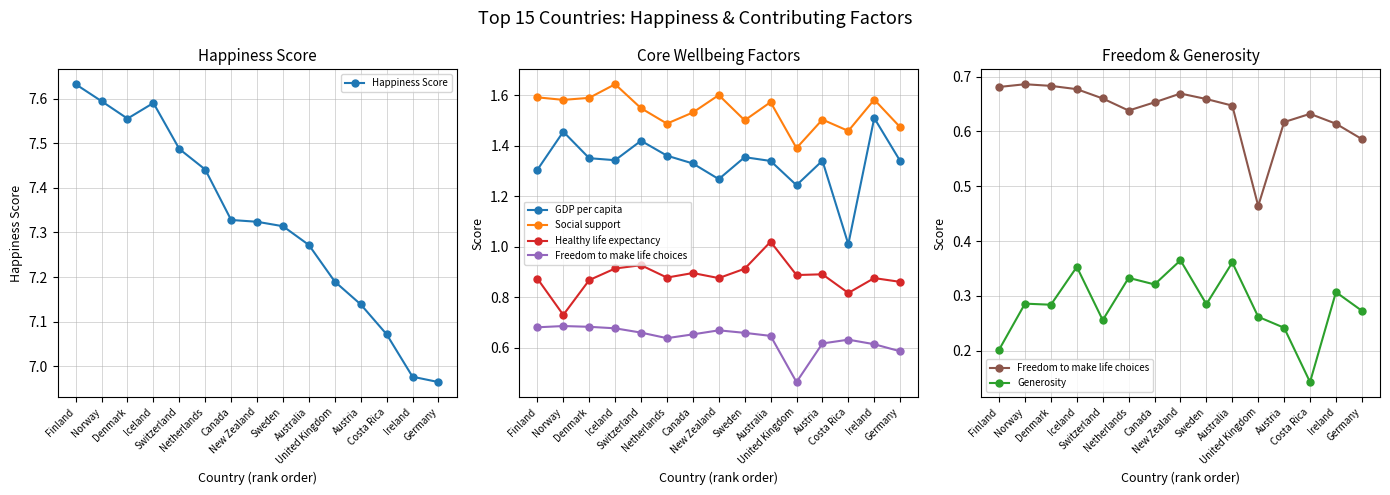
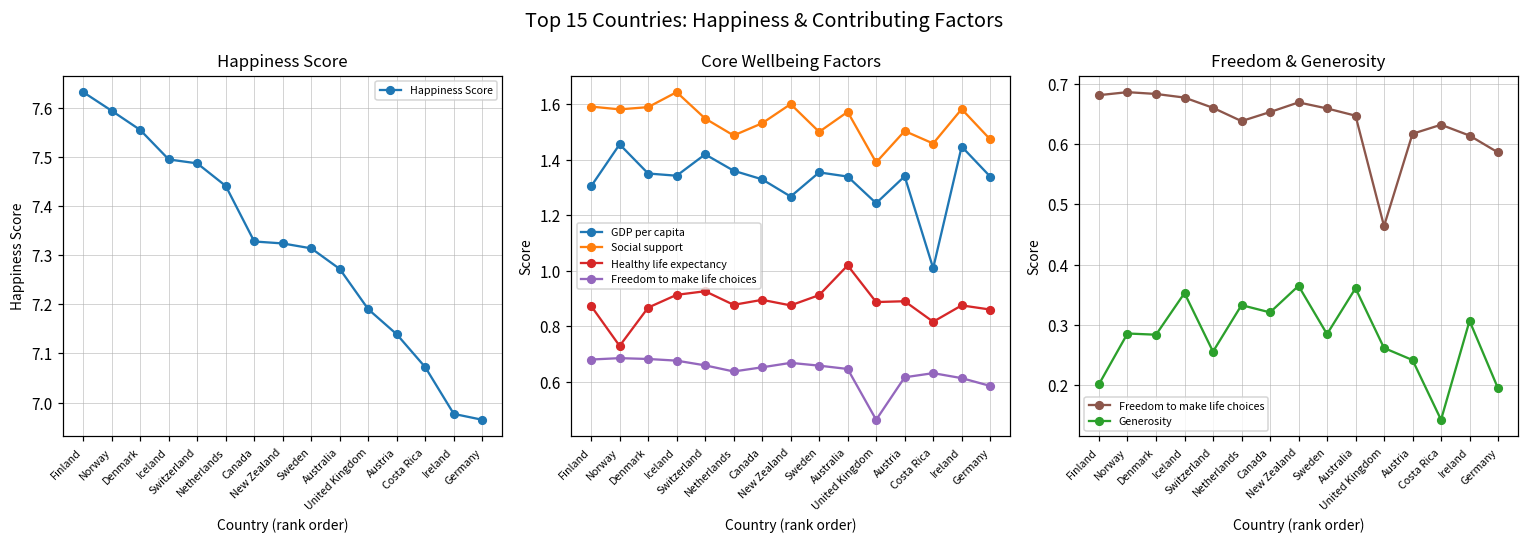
Happiness Score, Iceland: 7.59 -> 7.50
Core Wellbeing Factors, GDP per capita, Ireland: 1.51 -> 1.45
Freedom & Generosity, Generosity, Germany: 0.27 -> 0.20
